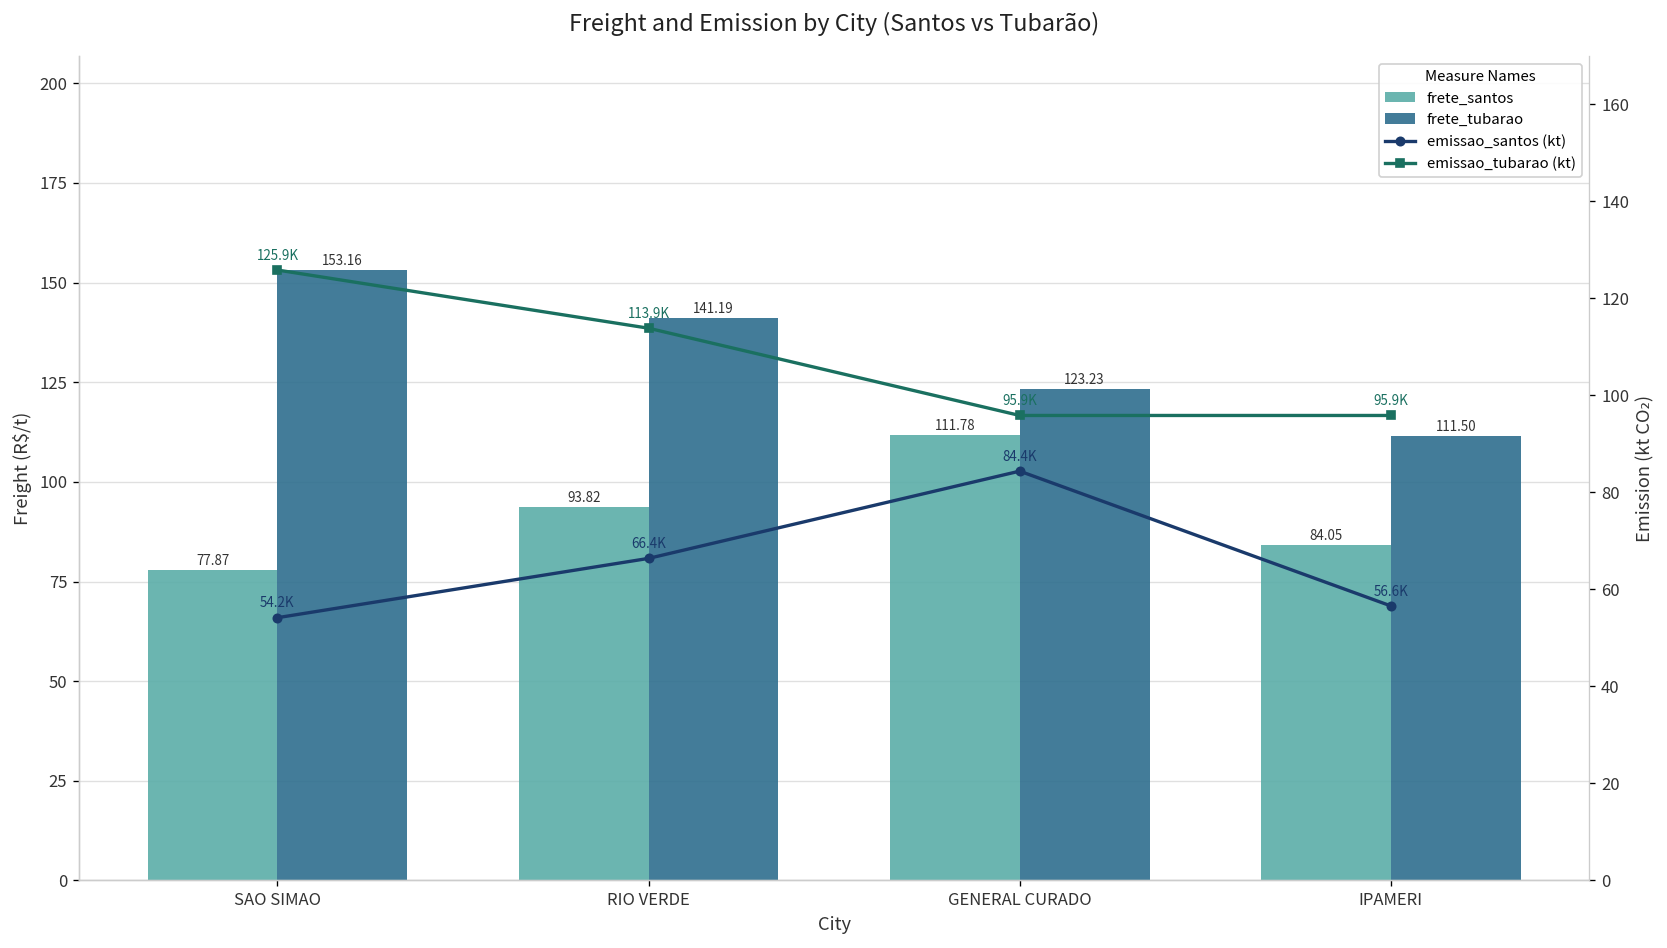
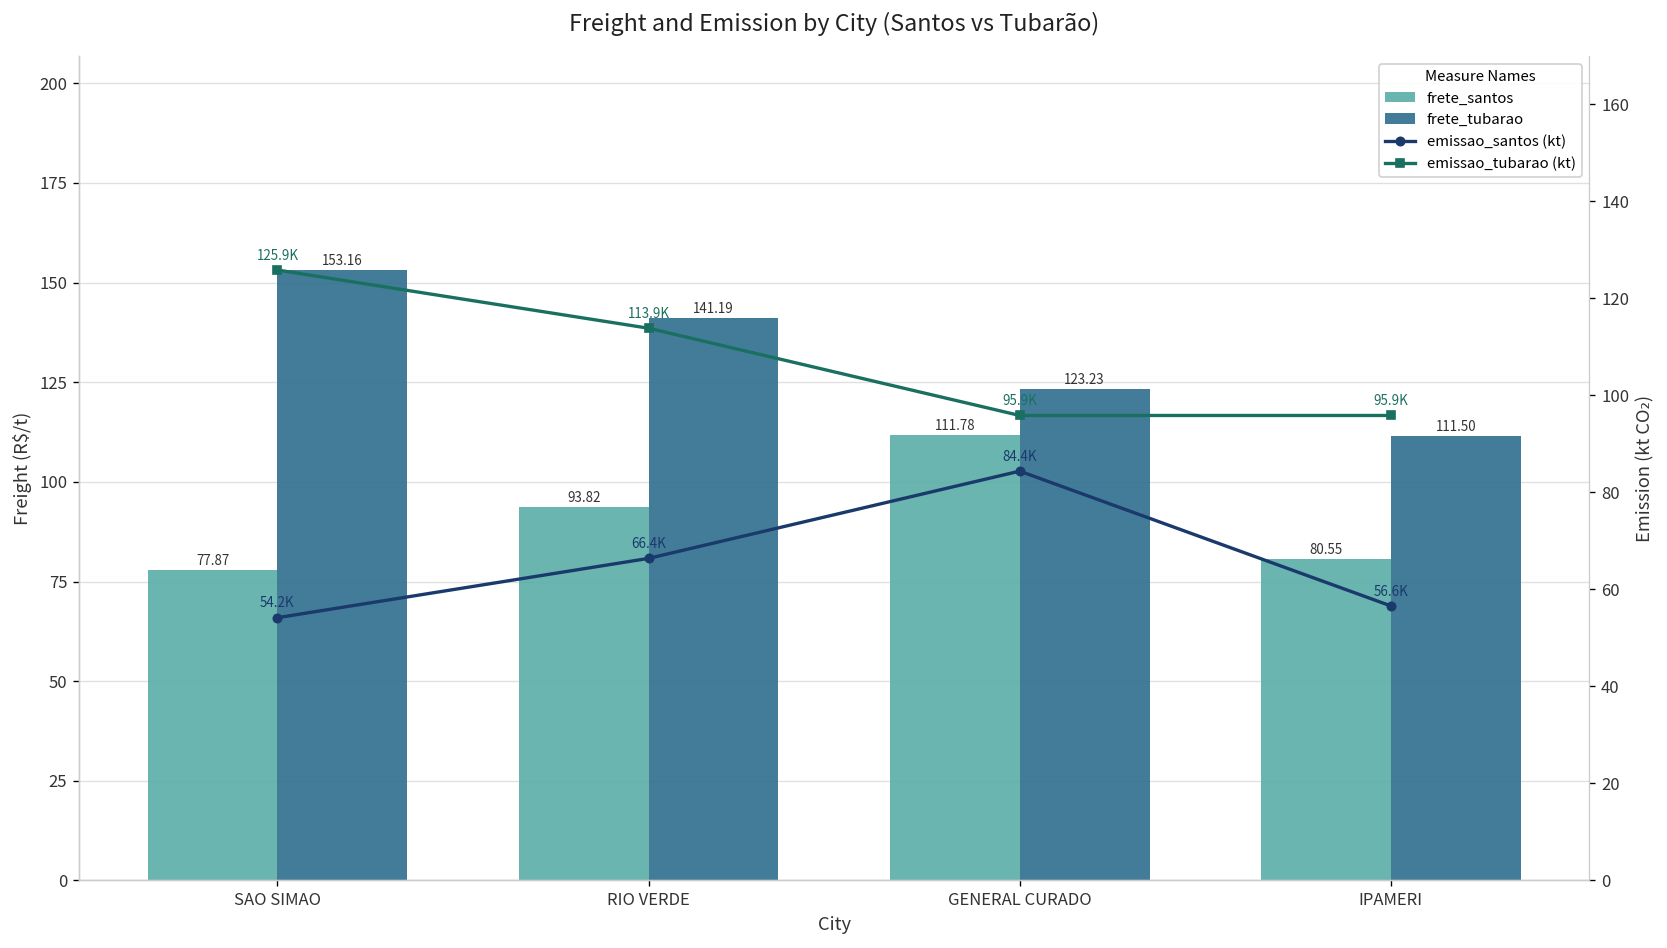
frete_santos, IPAMERI: 84.05 -> 80.55
